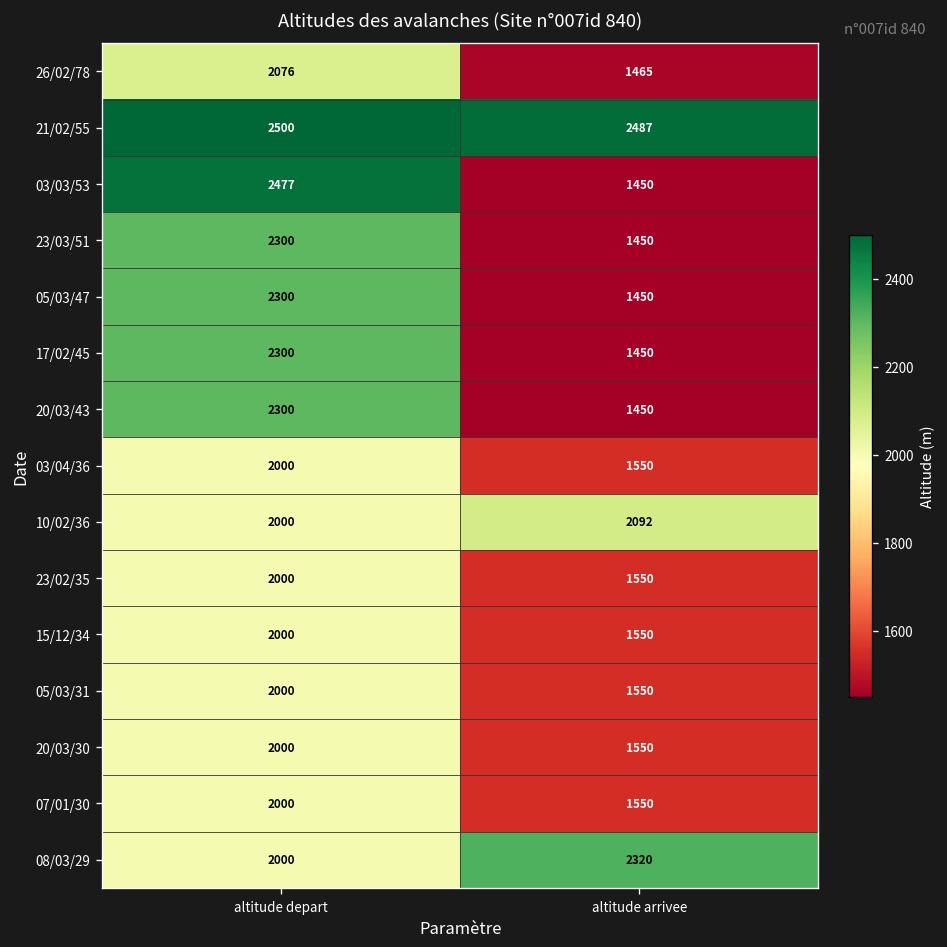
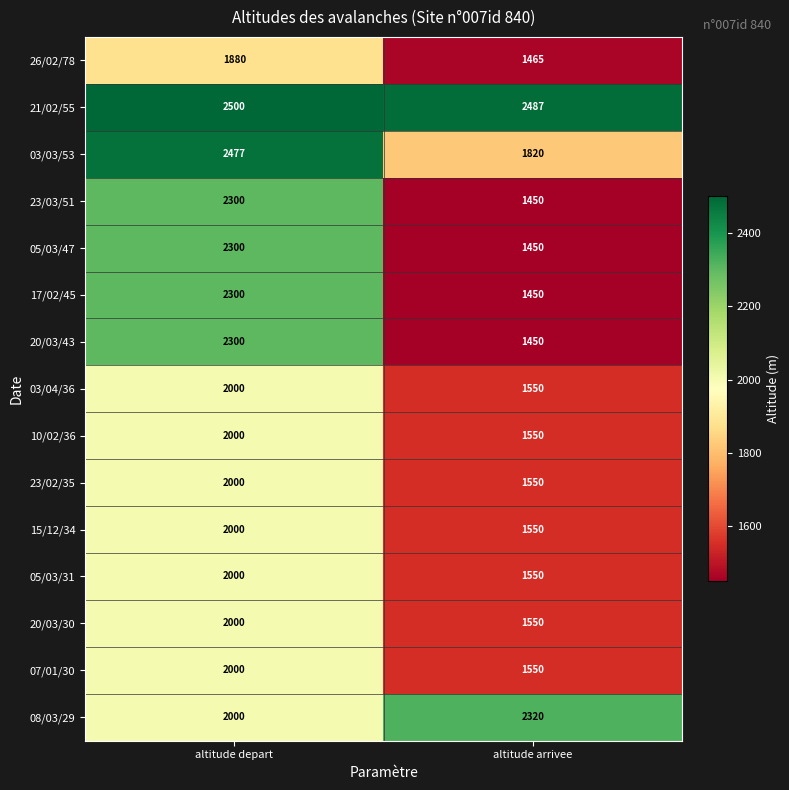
26/02/78, altitude depart: 2076 -> 1880
03/03/53, altitude arrivee: 1450 -> 1820
10/02/36, altitude arrivee: 2092 -> 1550
